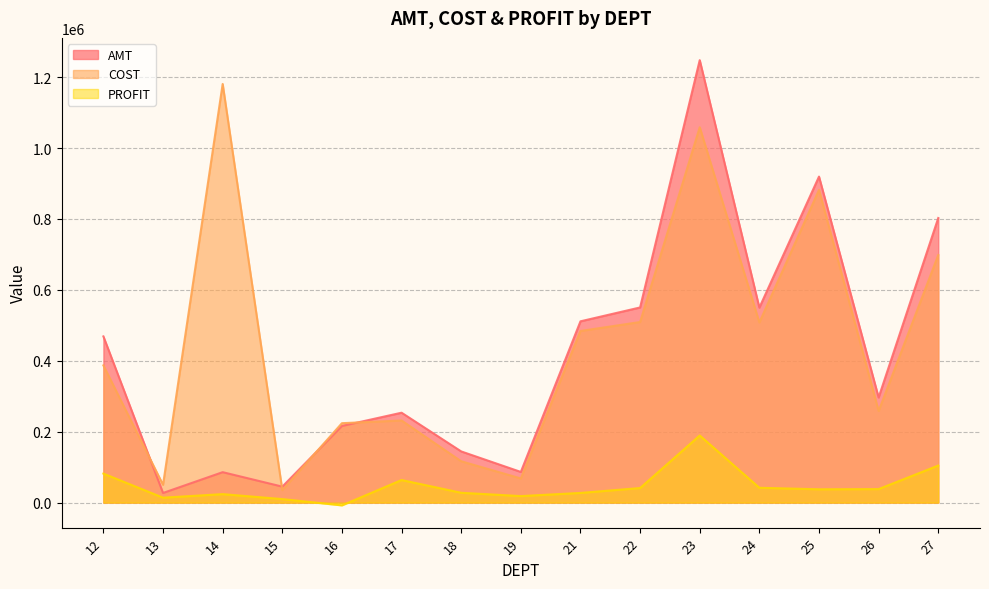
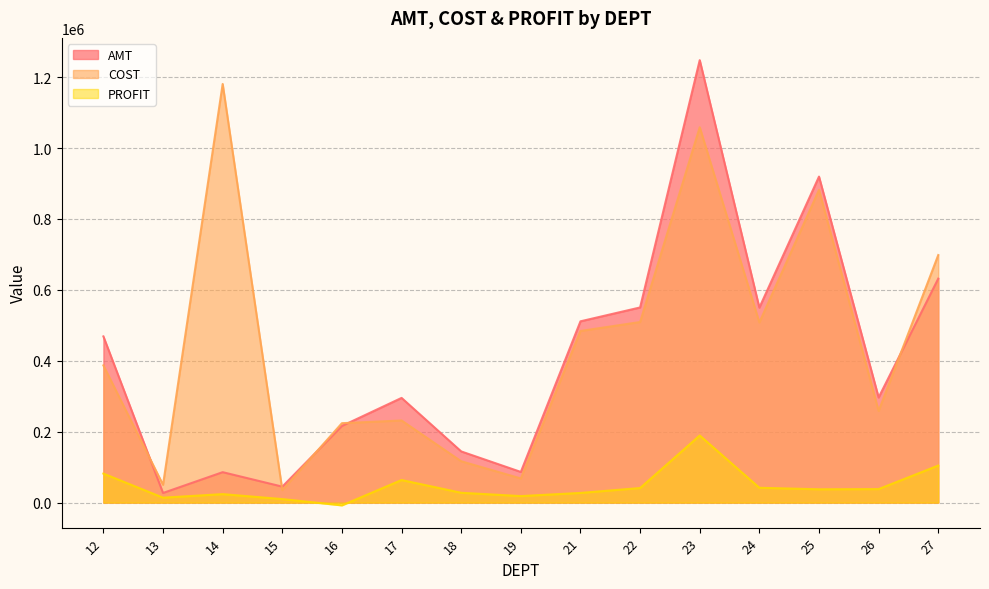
AMT, 17: 250000 -> 300000
AMT, 27: 800000 -> 630000
